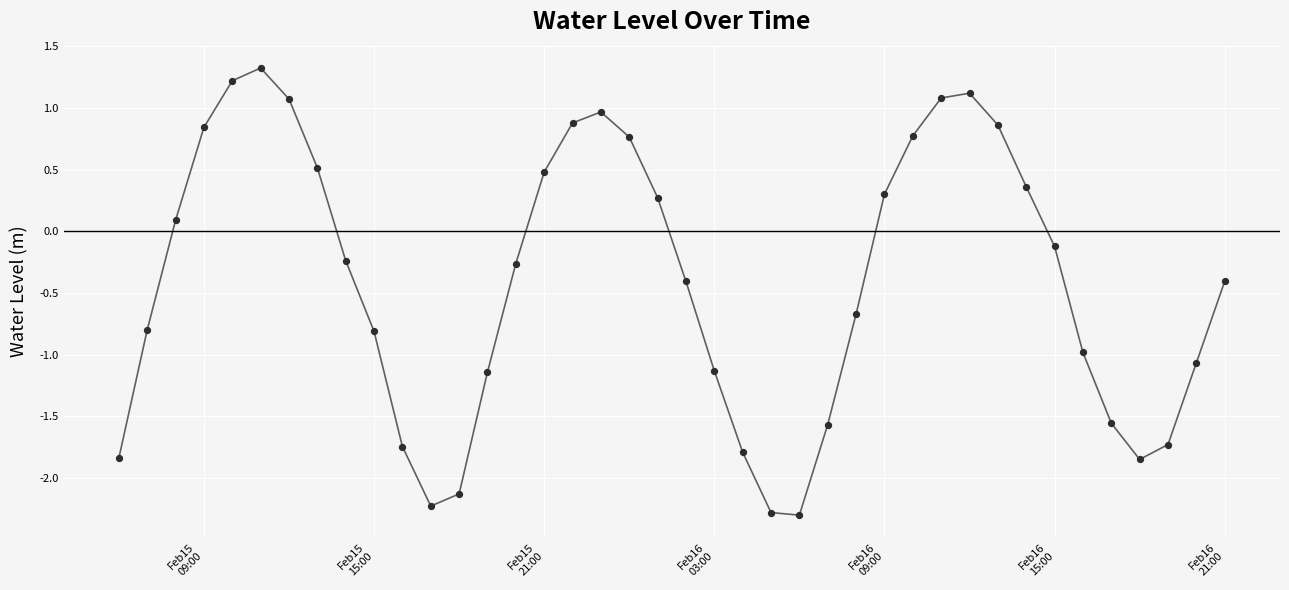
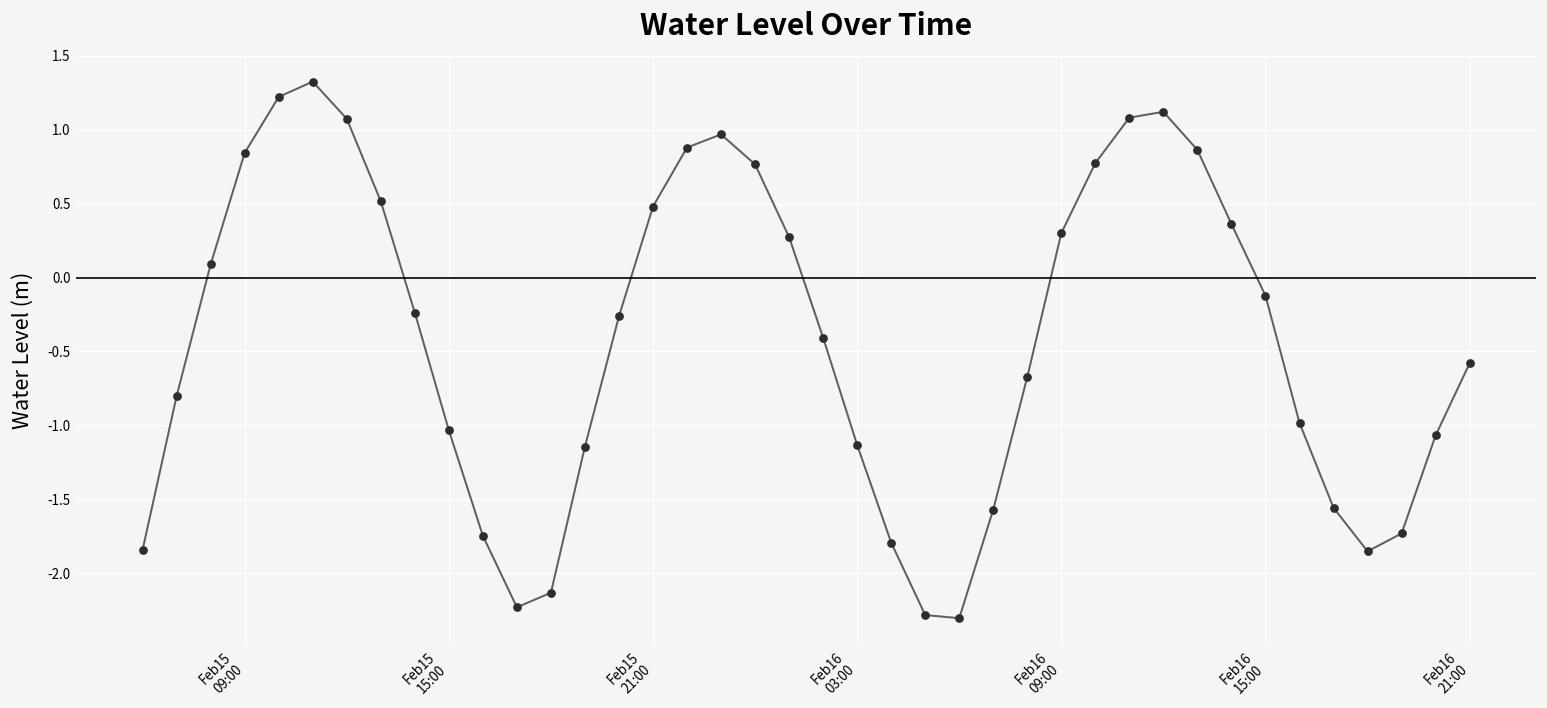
Feb15 15:00: -0.81 -> -1.03
Feb16 21:00: -0.41 -> -0.58
